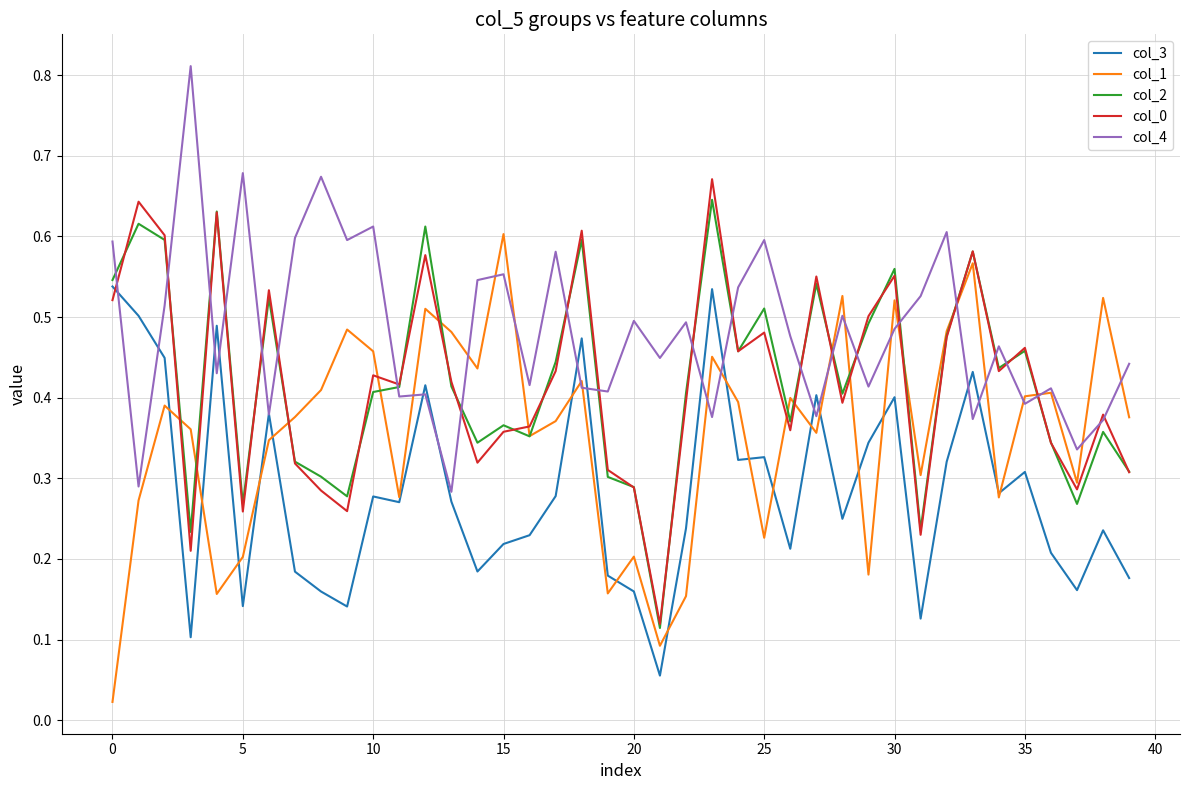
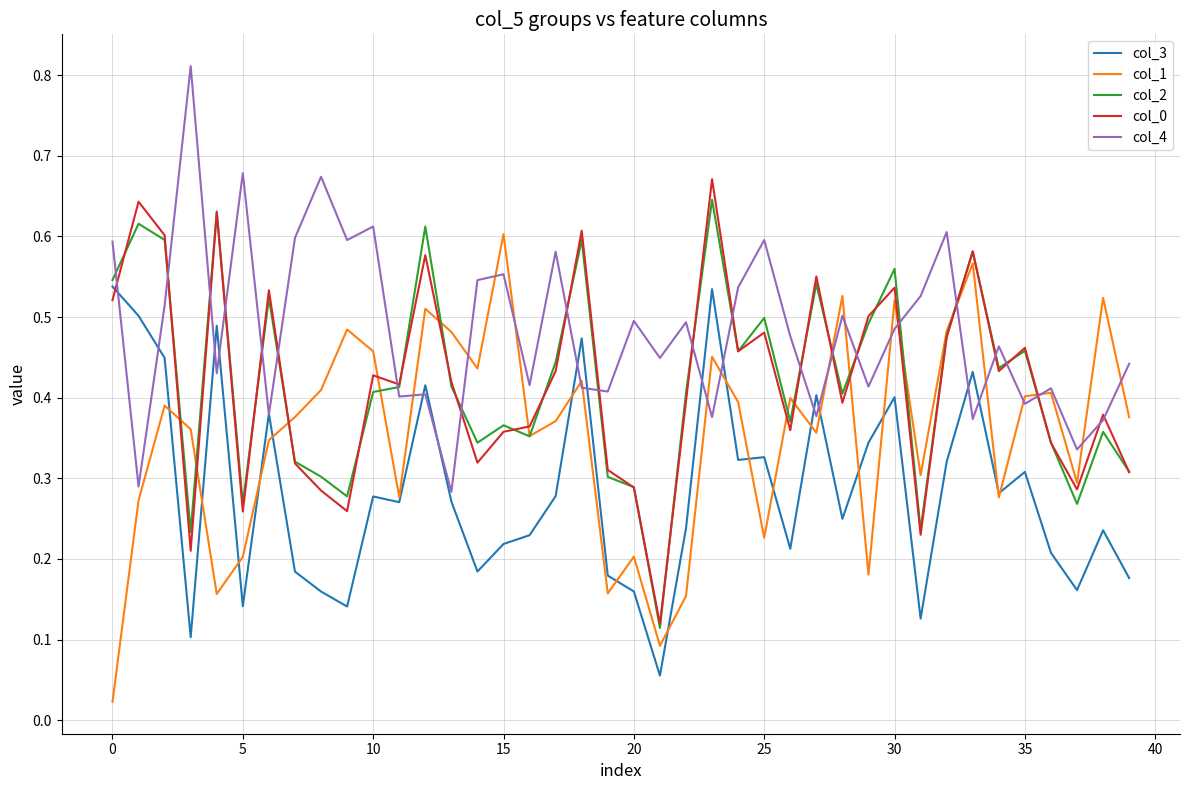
col_2, 25: 0.51 -> 0.50
col_0, 30: 0.55 -> 0.54
